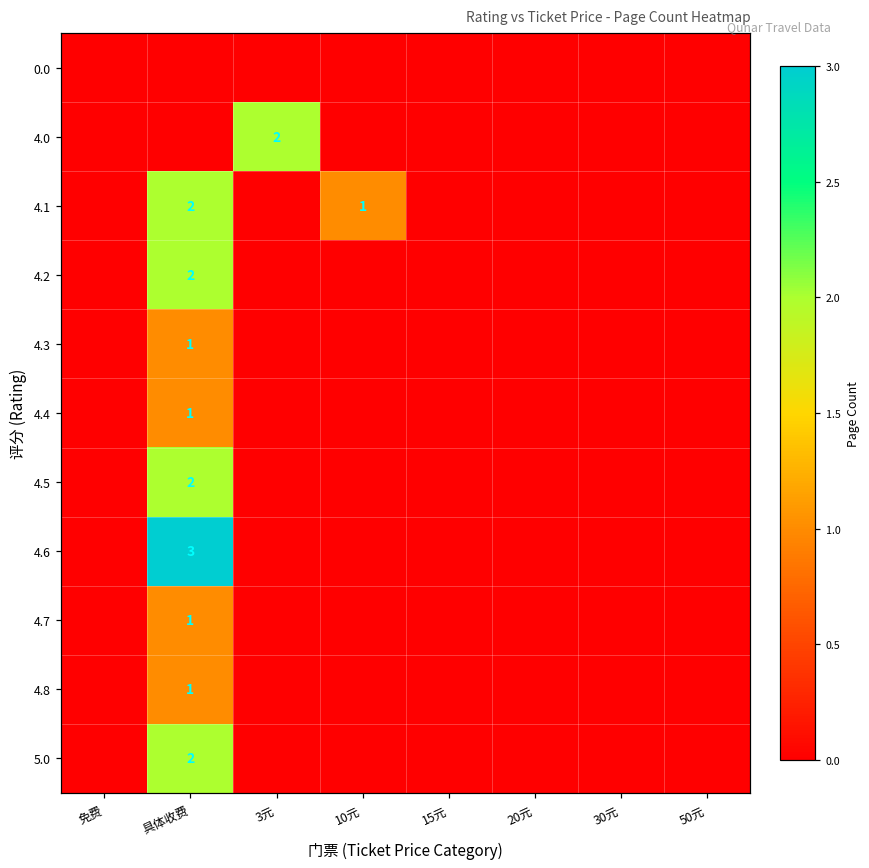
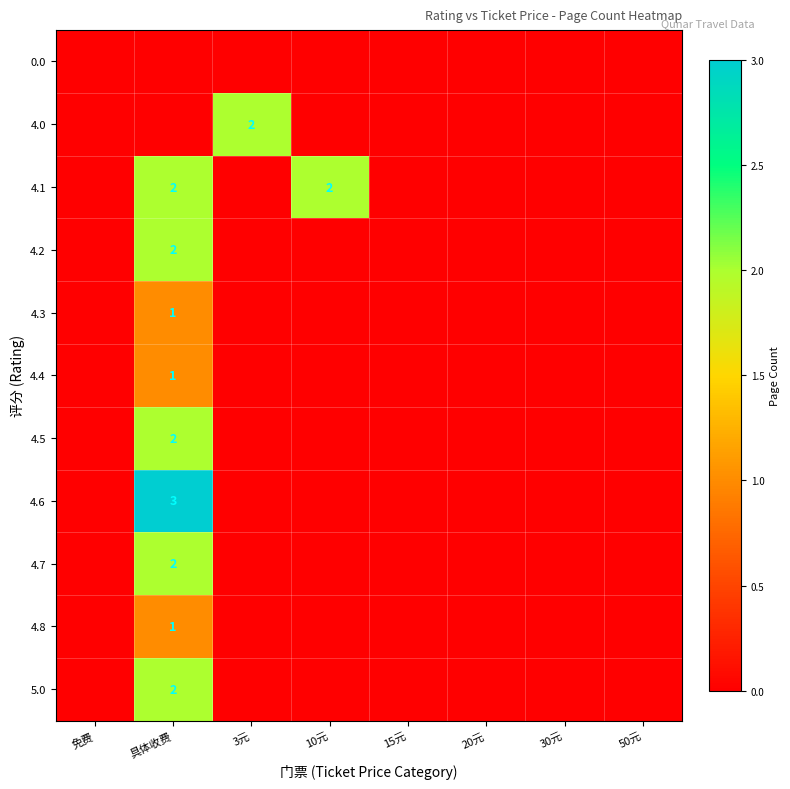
4.1, 10元: 1 -> 2
4.7, 具体收费: 1 -> 2
